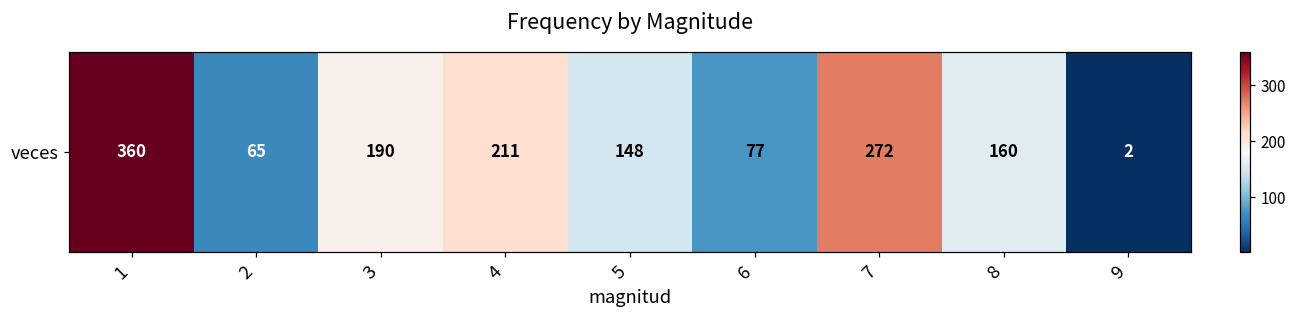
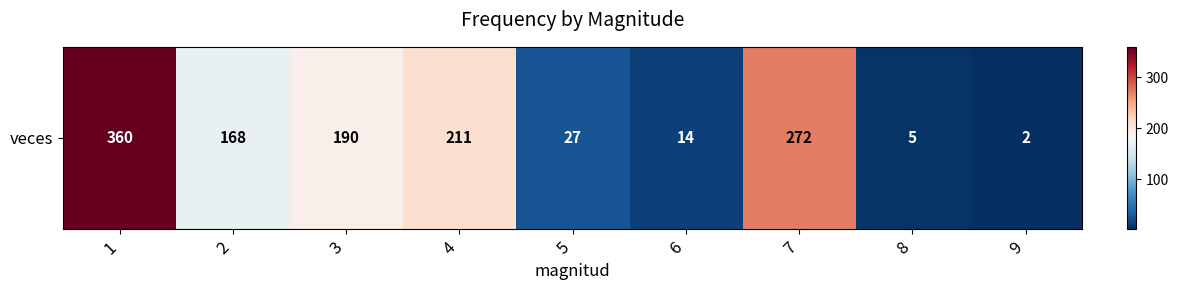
veces, 2: 65 -> 168
veces, 5: 148 -> 27
veces, 6: 77 -> 14
veces, 8: 160 -> 5
